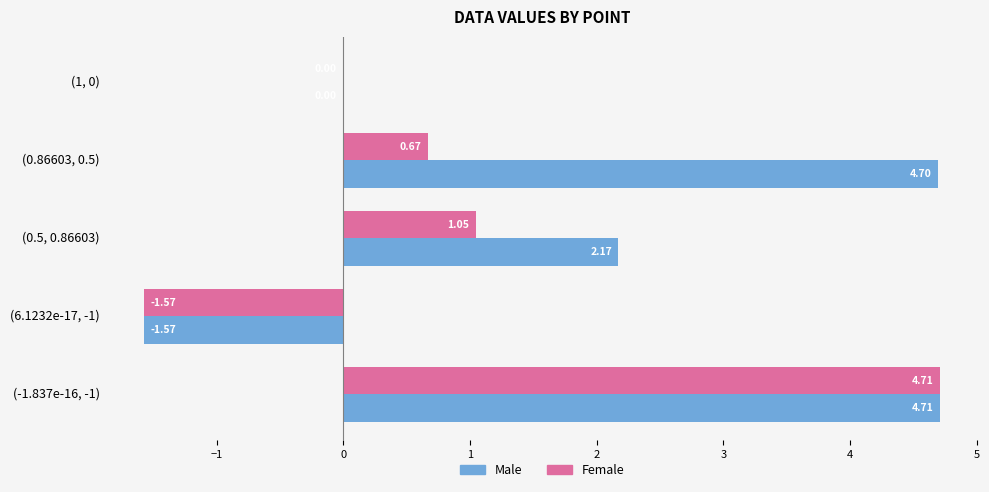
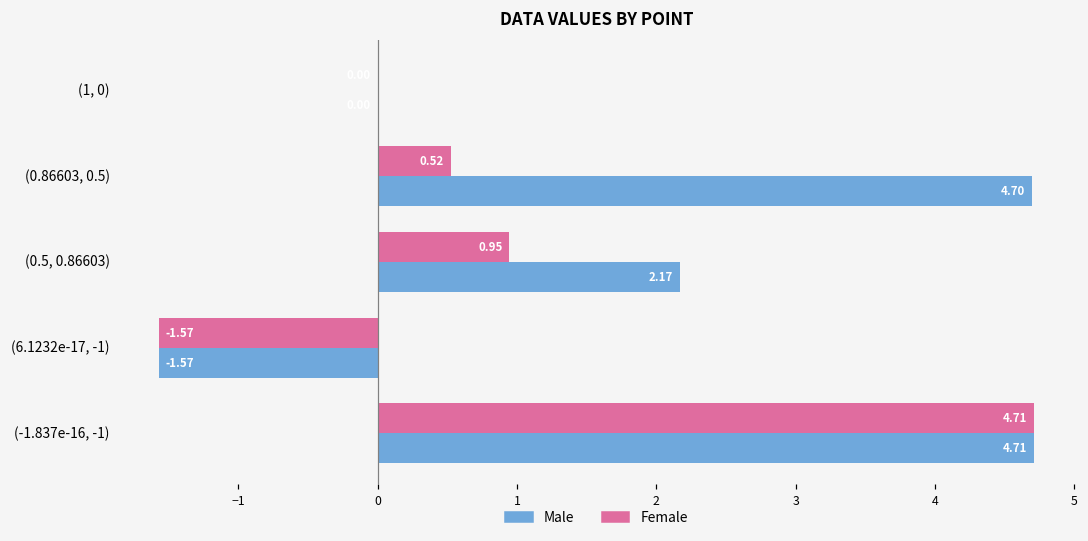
Female, (0.86603, 0.5): 0.67 -> 0.52
Female, (0.5, 0.86603): 1.05 -> 0.95
